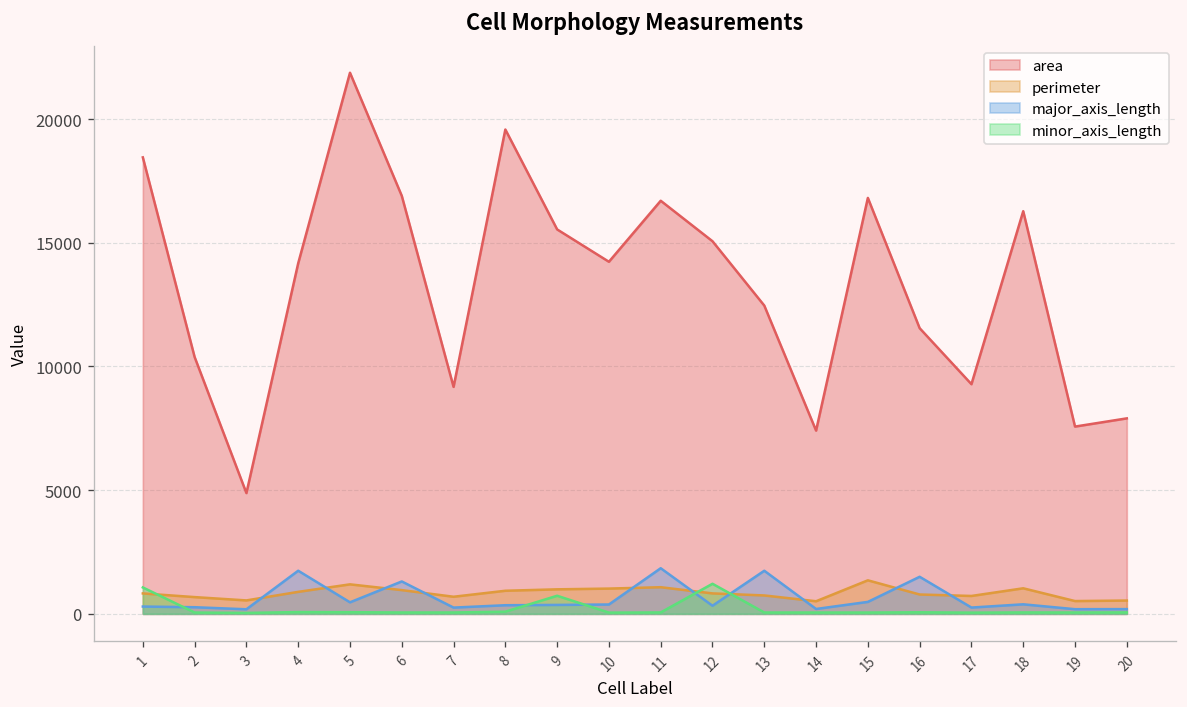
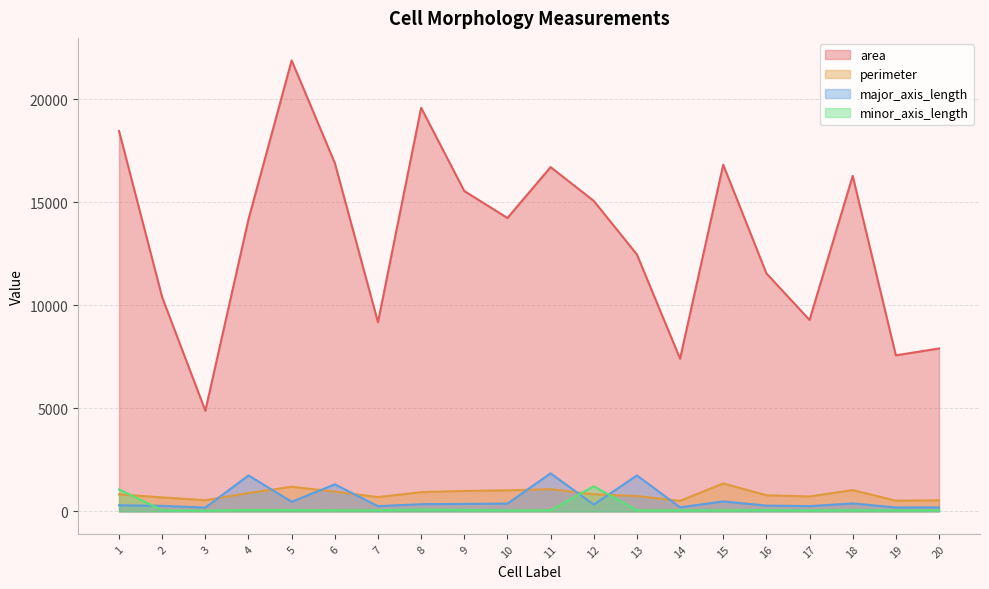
minor_axis_length, 9: 700 -> 100
major_axis_length, 16: 1500 -> 300
